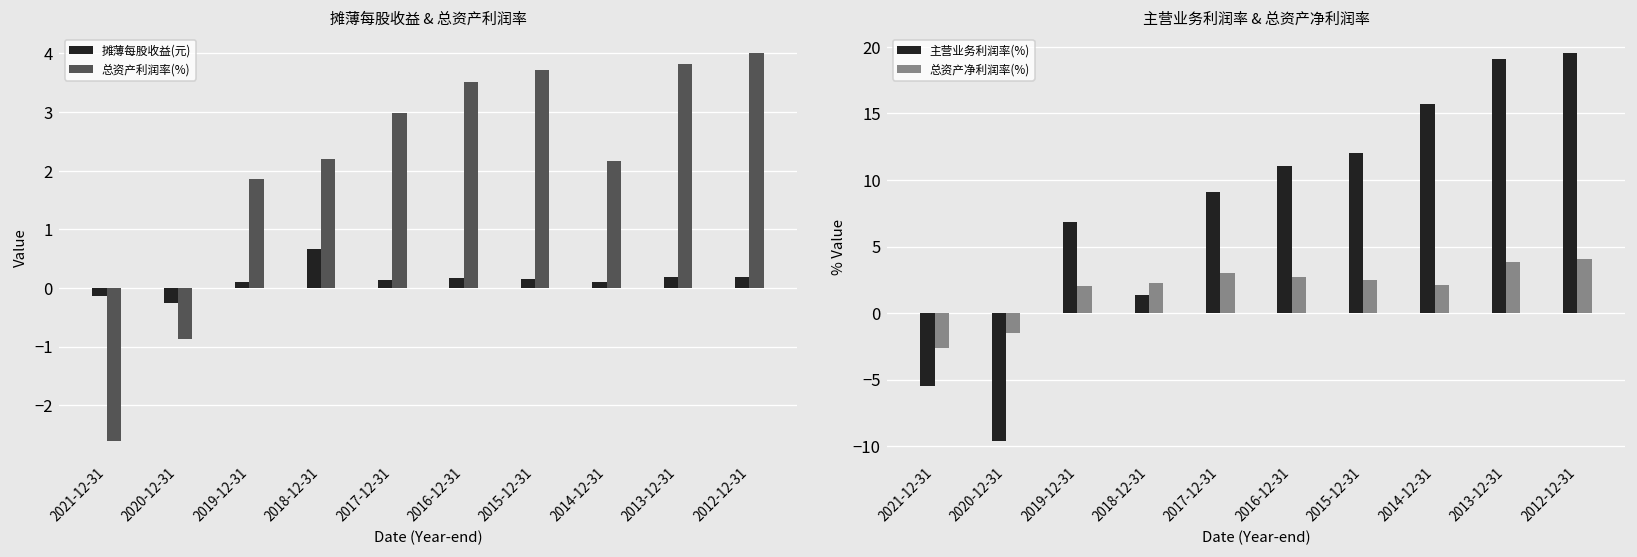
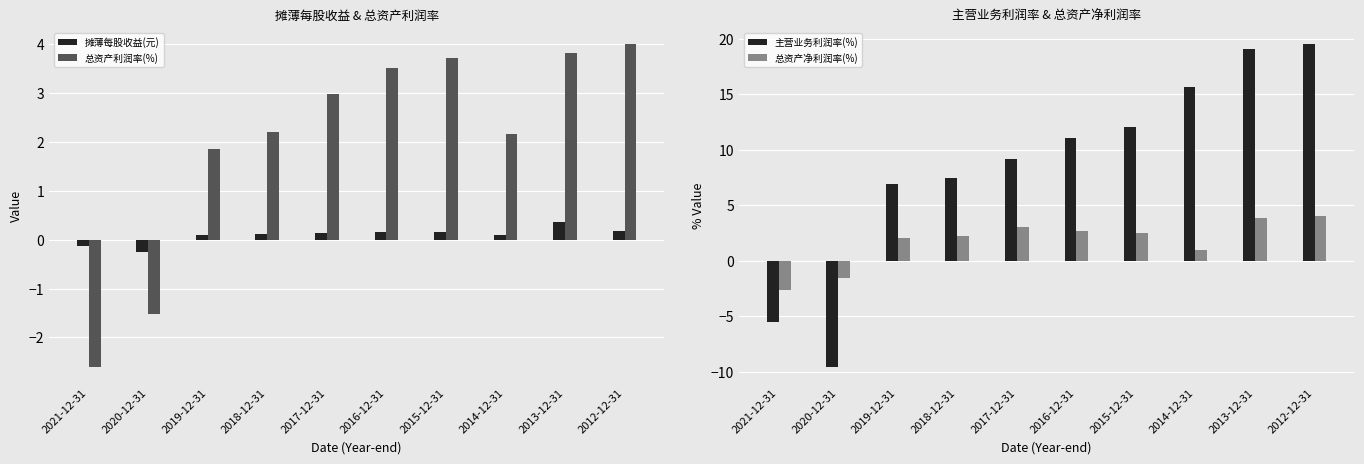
摊薄每股收益 & 总资产利润率, 总资产利润率(%), 2020-12-31: -0.9 -> -1.5
摊薄每股收益 & 总资产利润率, 摊薄每股收益(元), 2018-12-31: 0.7 -> 0.1
摊薄每股收益 & 总资产利润率, 摊薄每股收益(元), 2013-12-31: 0.2 -> 0.4
主营业务利润率 & 总资产净利润率, 主营业务利润率(%), 2018-12-31: 1.4 -> 7.5
主营业务利润率 & 总资产净利润率, 总资产净利润率(%), 2014-12-31: 2.1 -> 1.0
